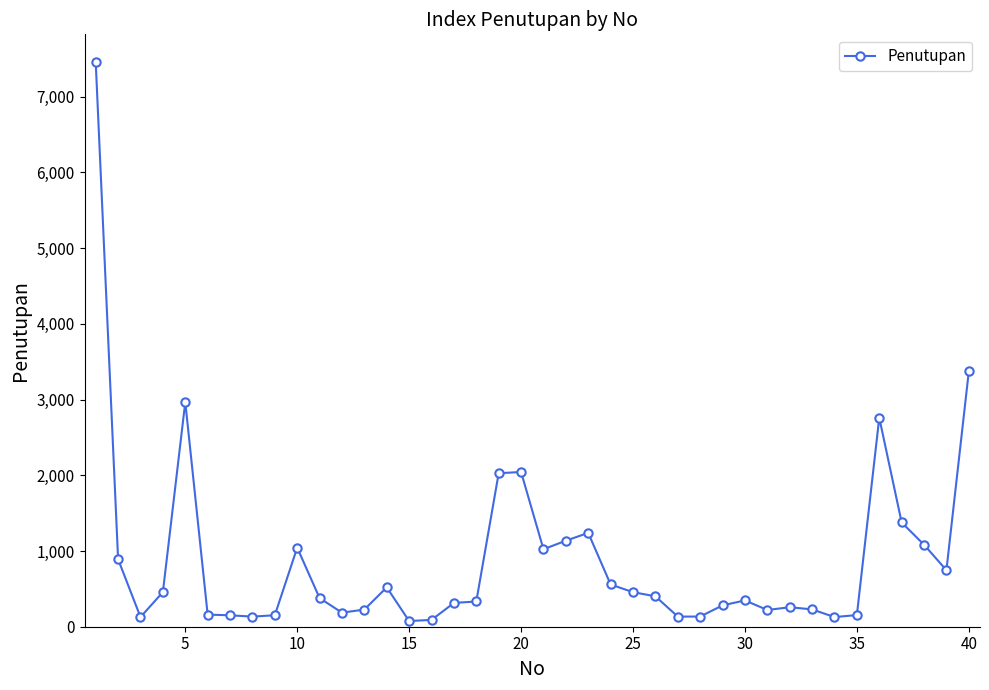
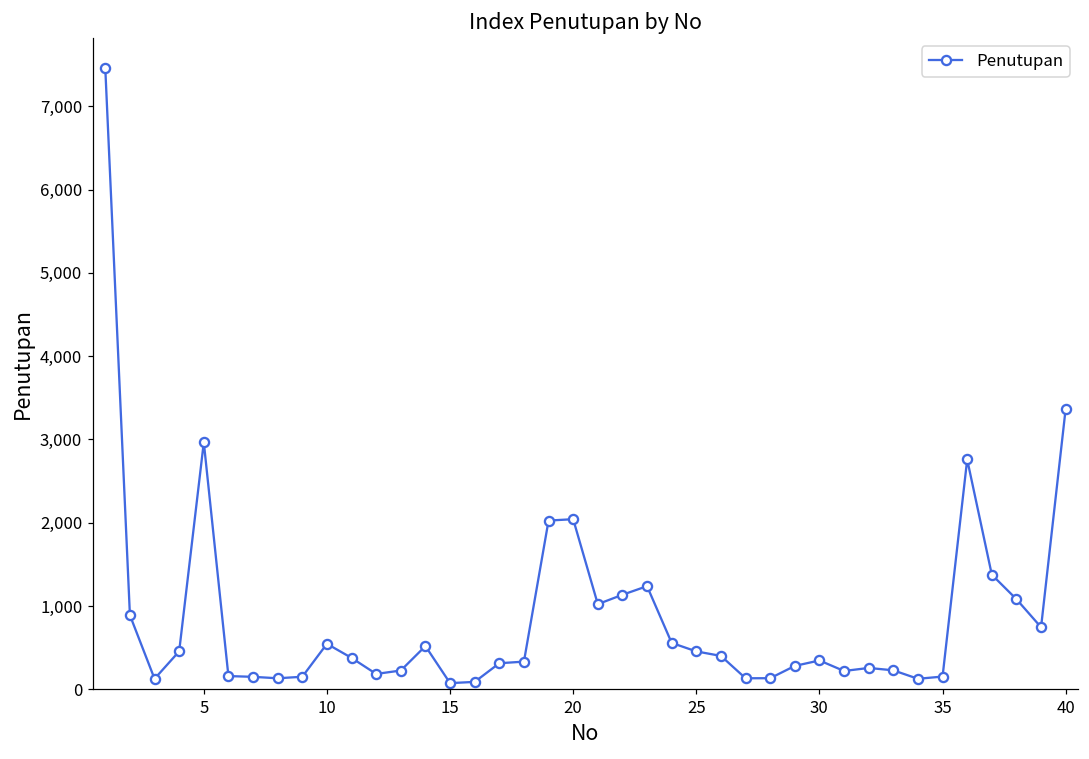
10: 1,000 -> 500
